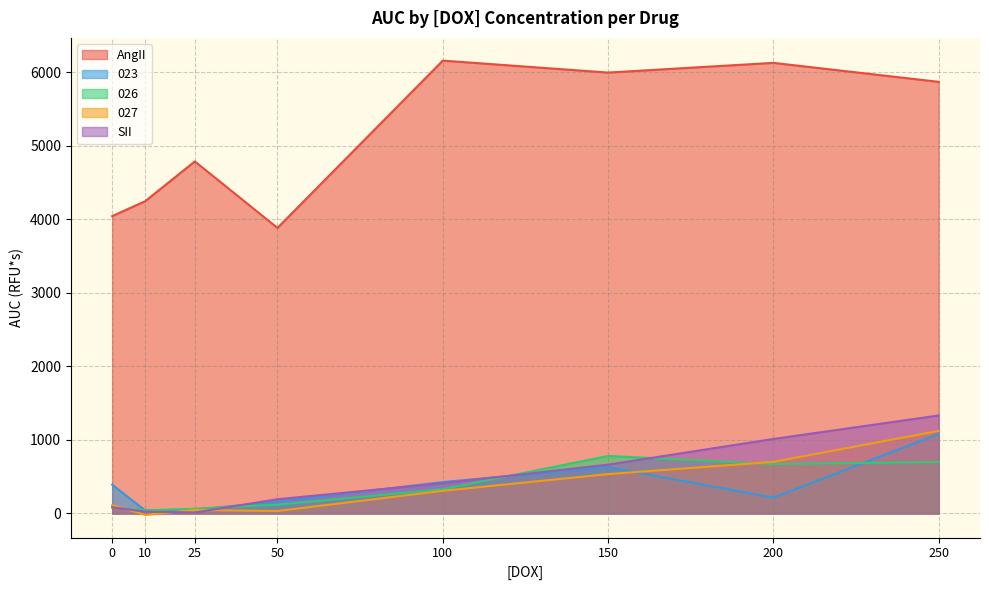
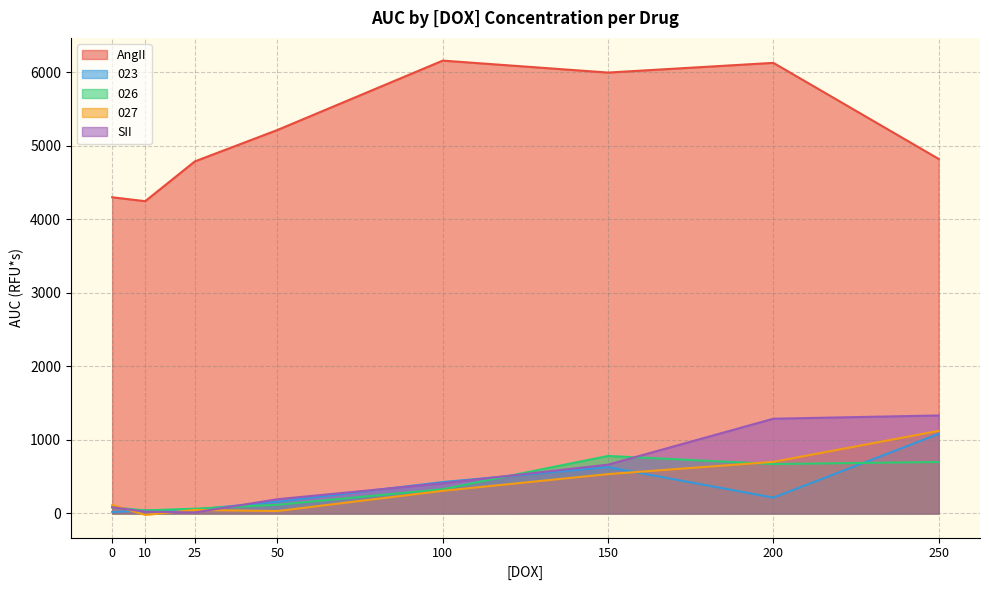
AngII, 0: 4000 -> 4300
023, 0: 400 -> 0
AngII, 50: 3900 -> 5200
SII, 200: 1000 -> 1300
AngII, 250: 5900 -> 4800
